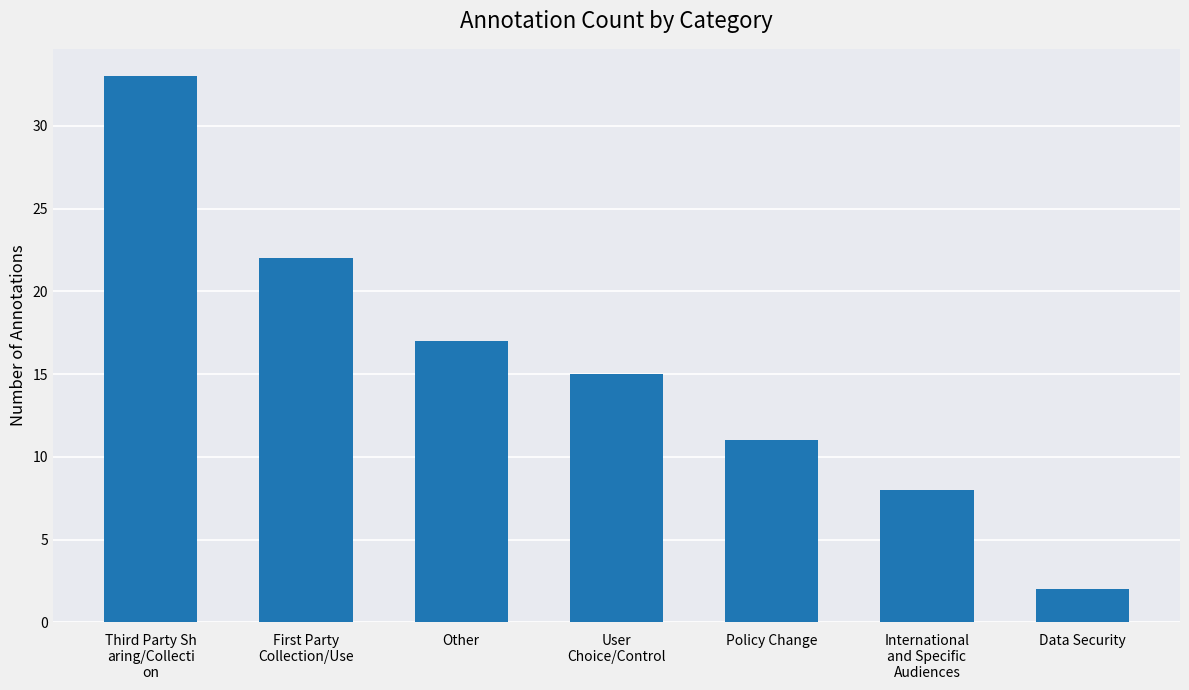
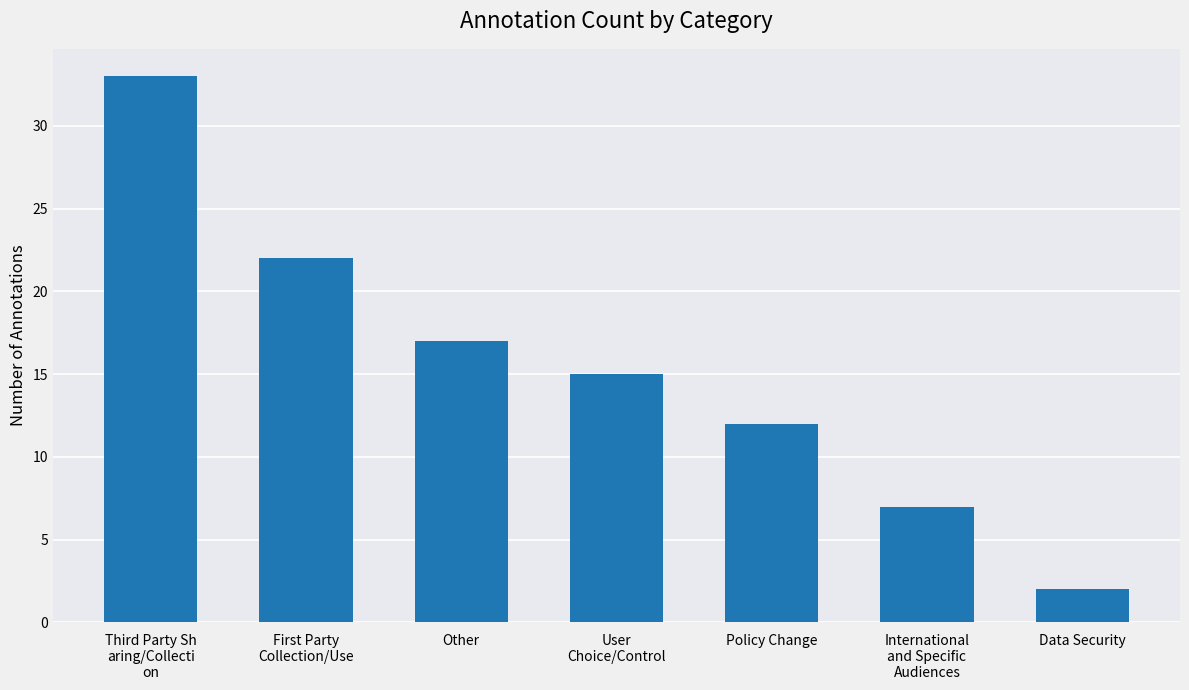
Policy Change: 11 -> 12
International and Specific Audiences: 8 -> 7
